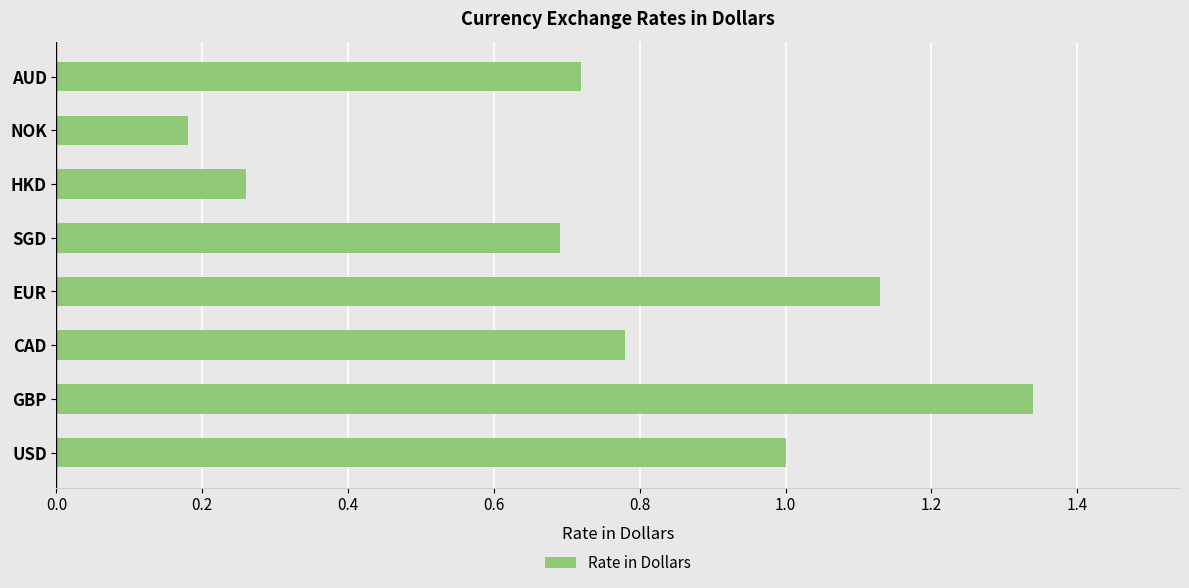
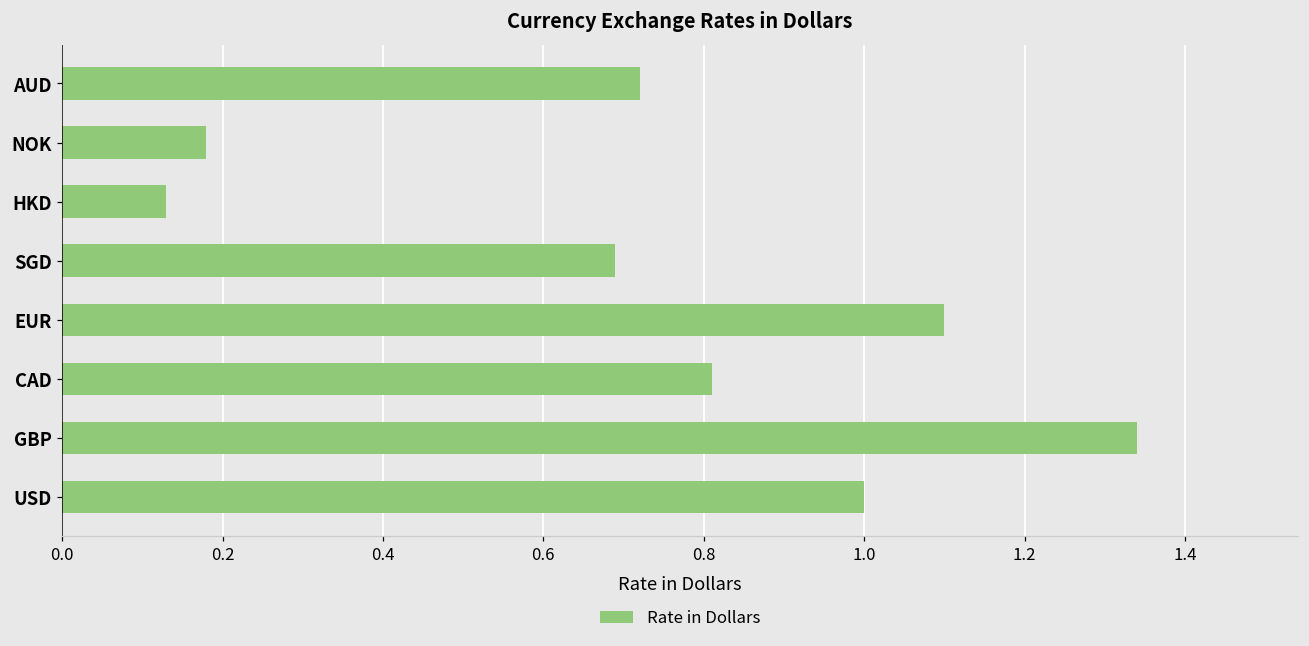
HKD: 0.26 -> 0.13
EUR: 1.13 -> 1.10
CAD: 0.78 -> 0.81
